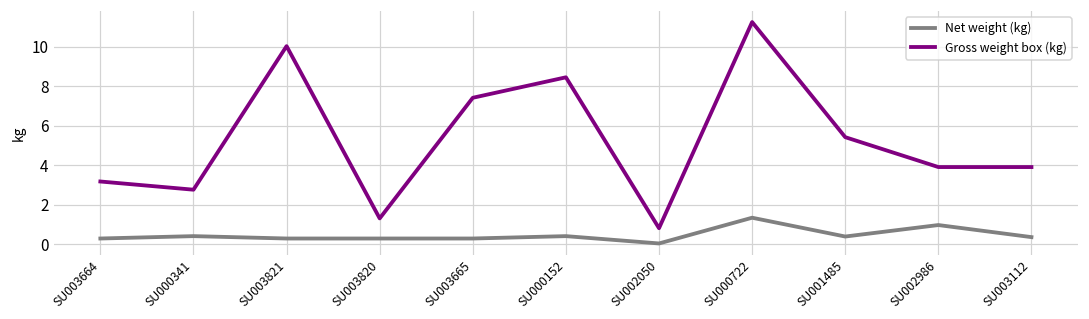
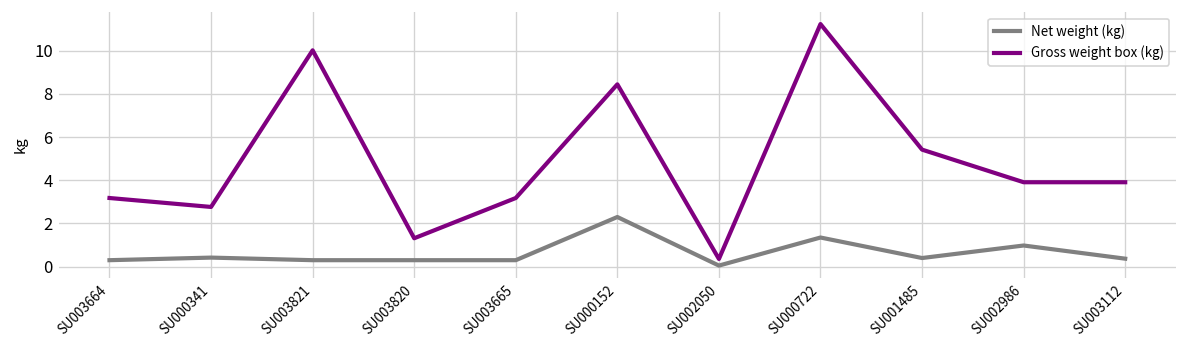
Gross weight box (kg), SU003665: 7.4 -> 3.2
Net weight (kg), SU000152: 0.4 -> 2.3
Gross weight box (kg), SU002050: 0.8 -> 0.4
